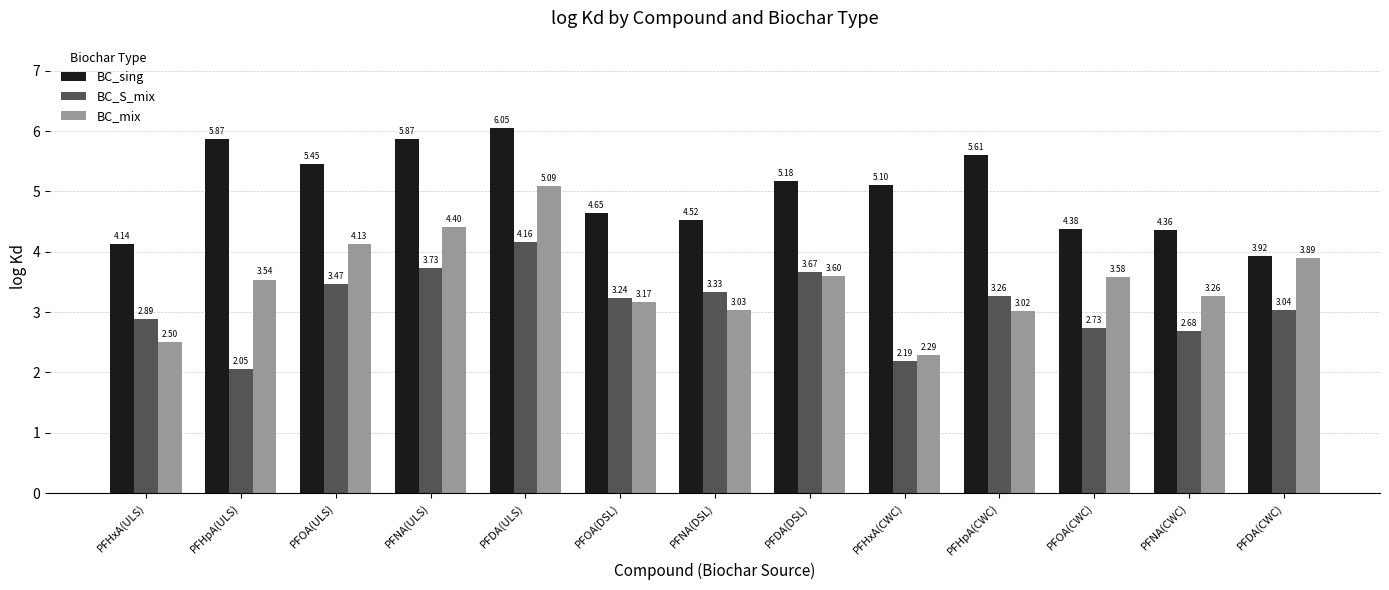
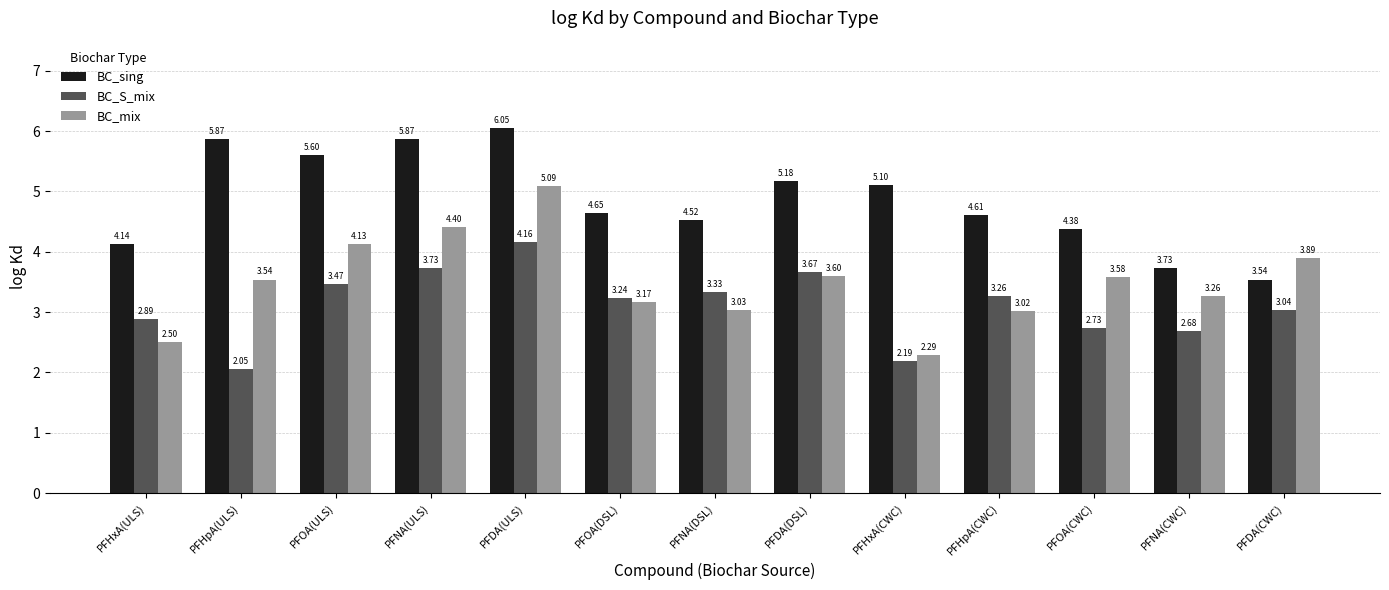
BC_sing, PFOA(ULS): 5.45 -> 5.60
BC_sing, PFHpA(CWC): 5.61 -> 4.61
BC_sing, PFNA(CWC): 4.36 -> 3.73
BC_sing, PFDA(CWC): 3.92 -> 3.54
